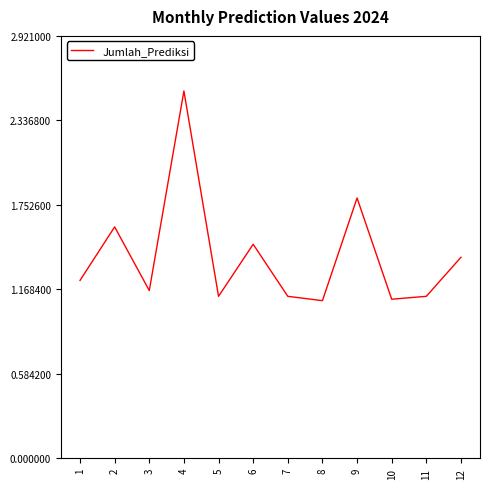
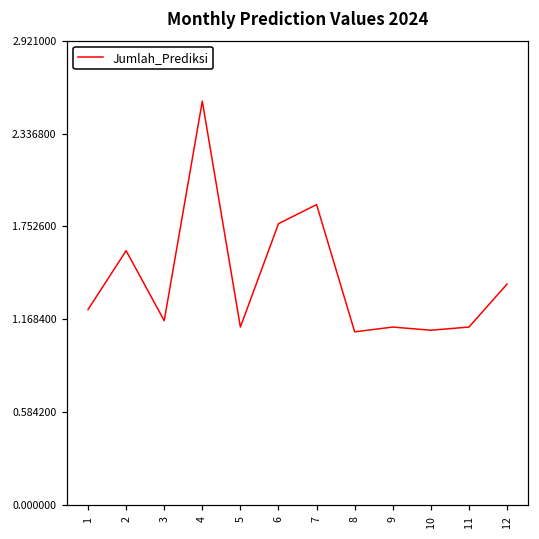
6: 1.48 -> 1.77
7: 1.12 -> 1.89
9: 1.80 -> 1.12
